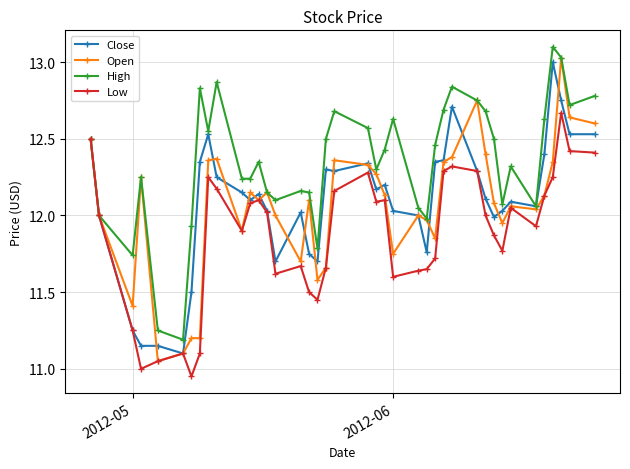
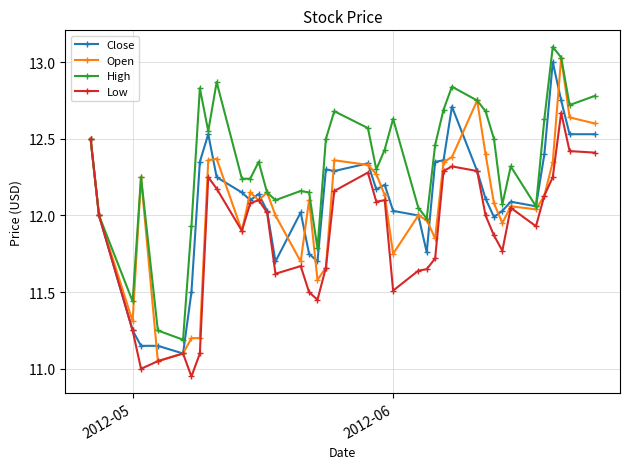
Open, 2012-05: 11.41 -> 11.31
High, 2012-05: 11.74 -> 11.44
Low, 2012-06: 11.60 -> 11.51
